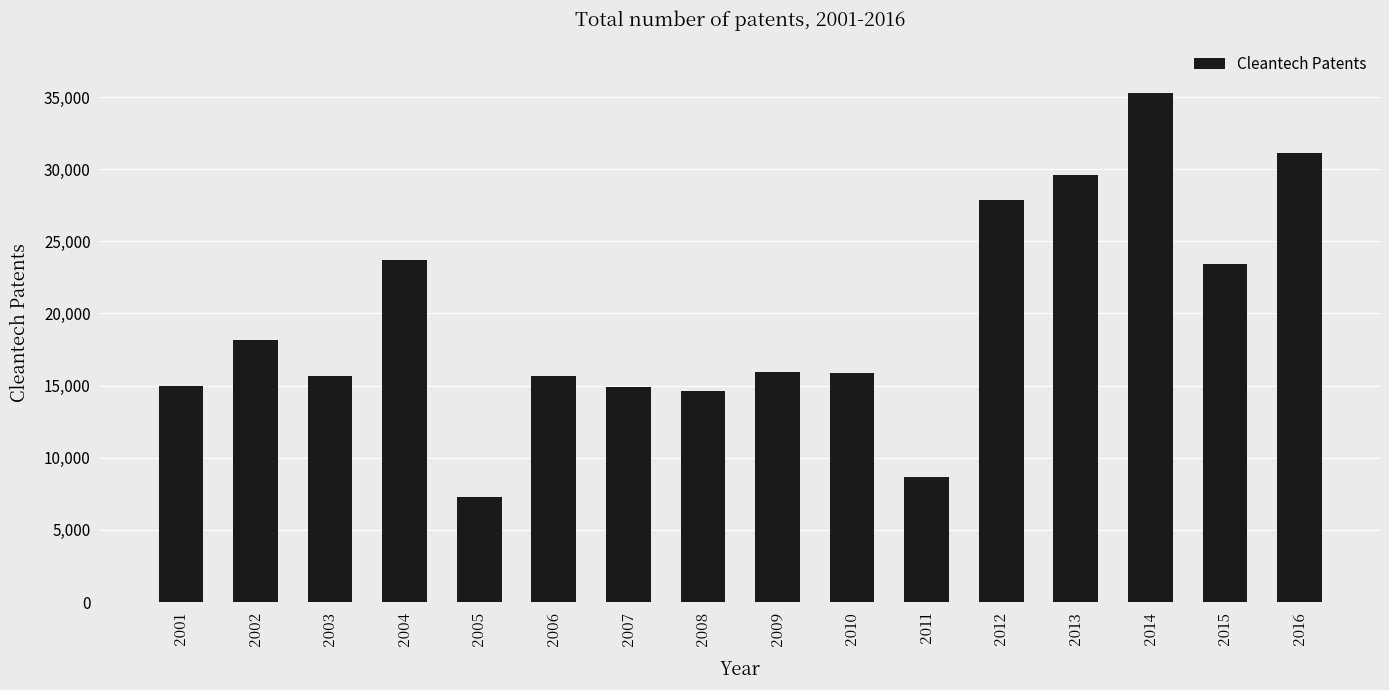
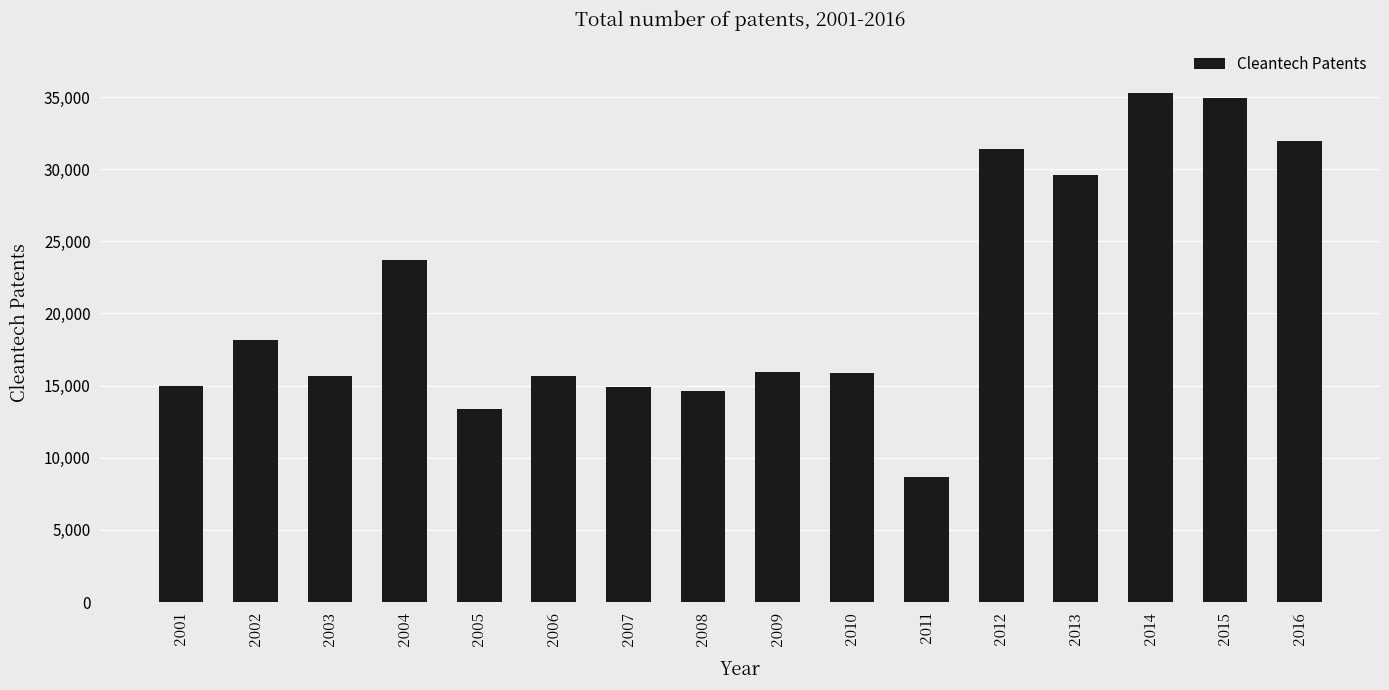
2005: 7,300 -> 13,400
2012: 27,900 -> 31,400
2015: 23,500 -> 34,900
2016: 31,100 -> 32,000
